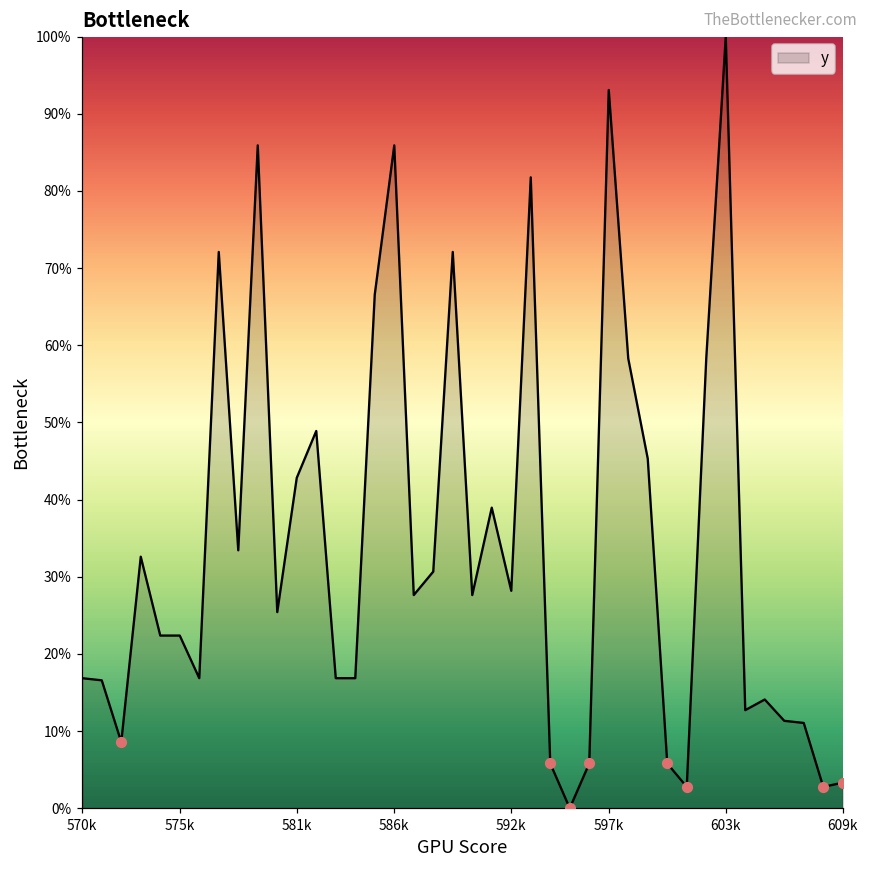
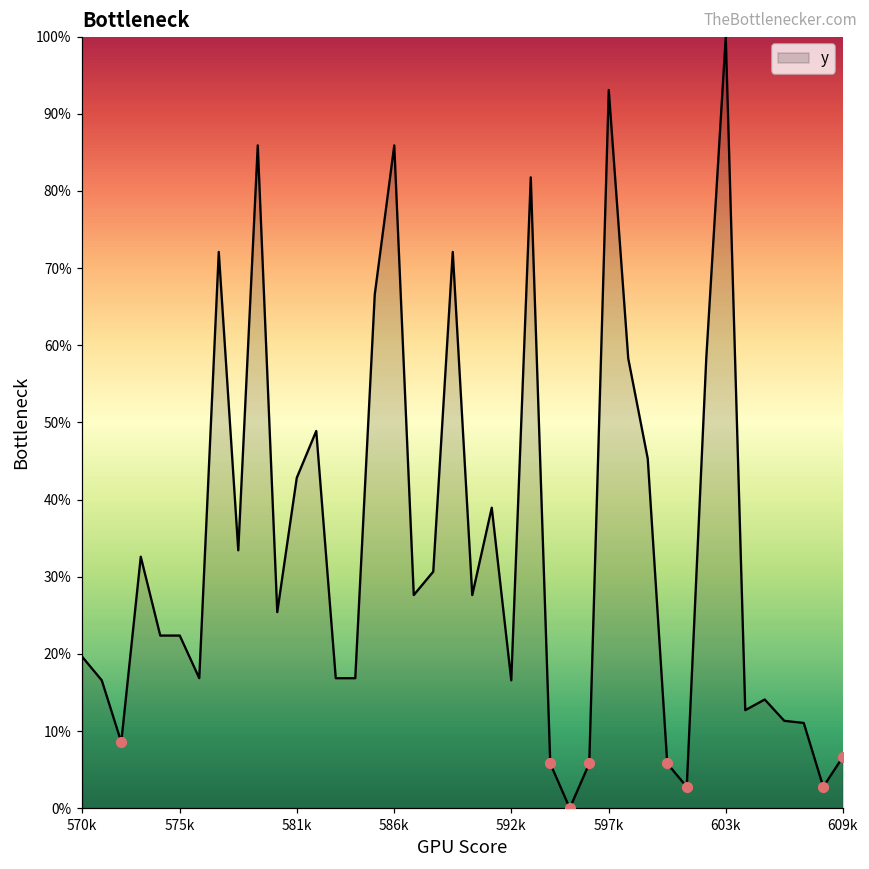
y, 570k: 17% -> 20%
y, 592k: 28% -> 17%
y, 609k: 3% -> 7%
